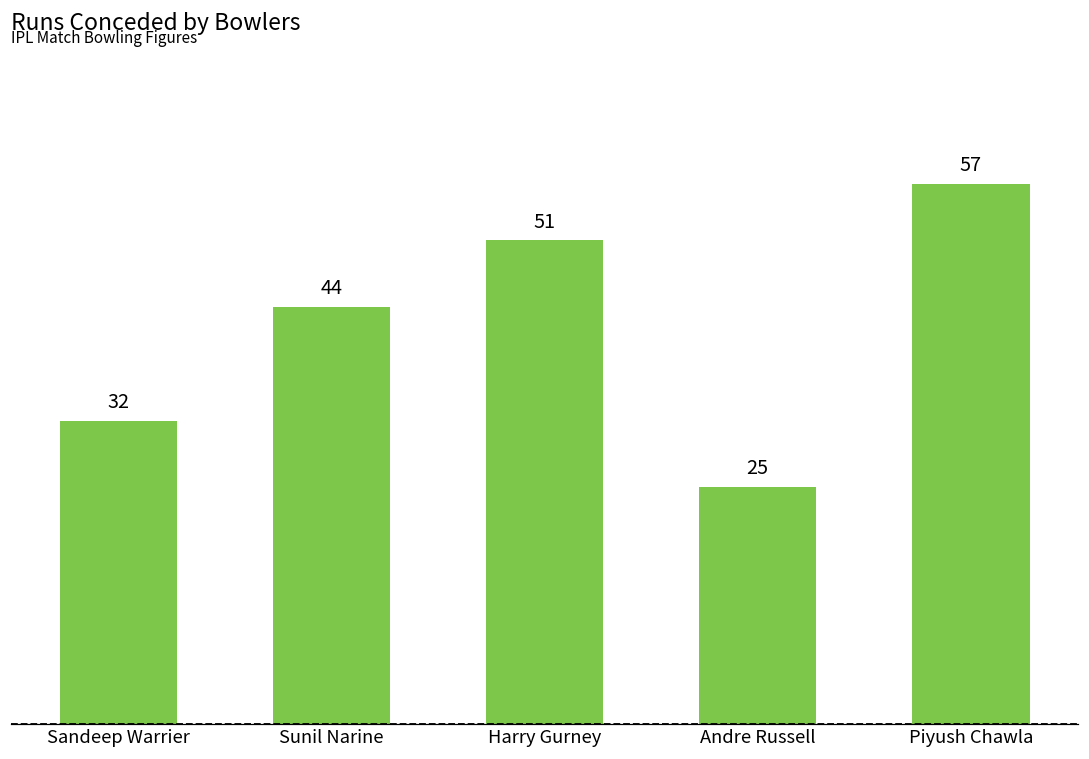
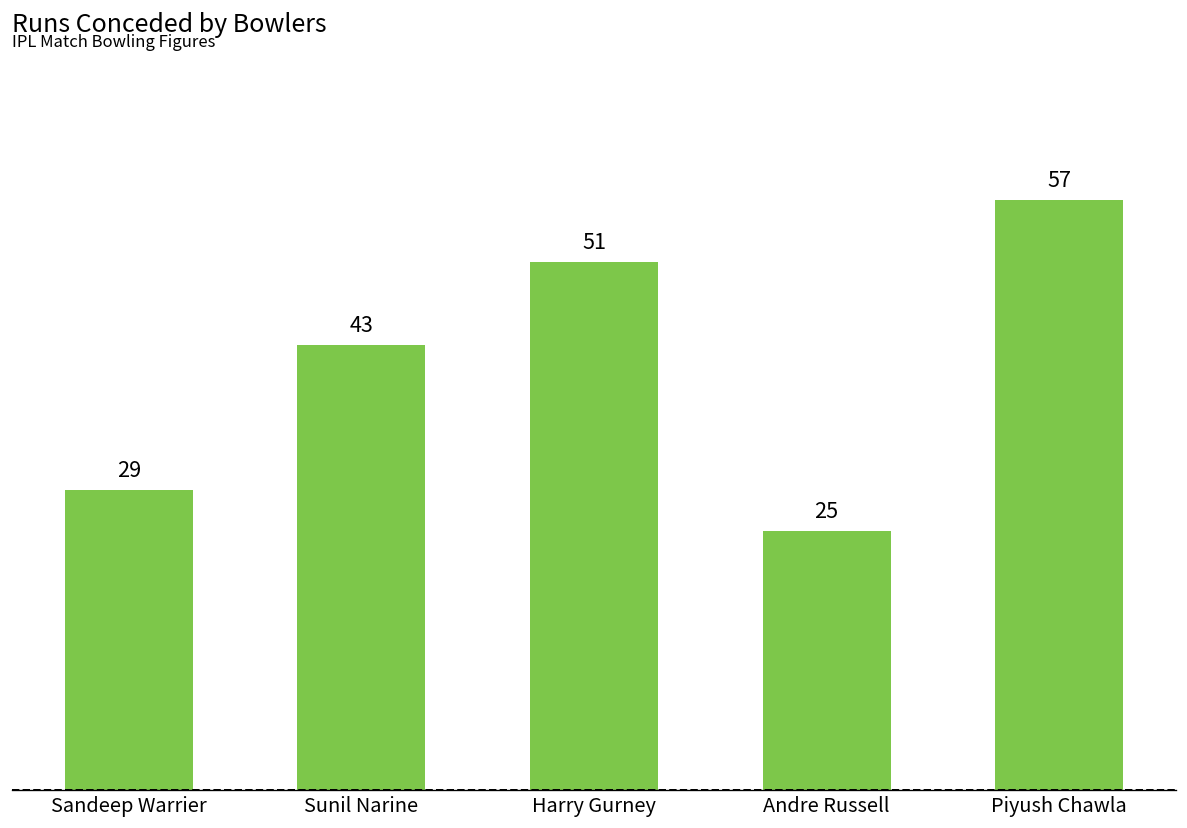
Sandeep Warrier: 32 -> 29
Sunil Narine: 44 -> 43
